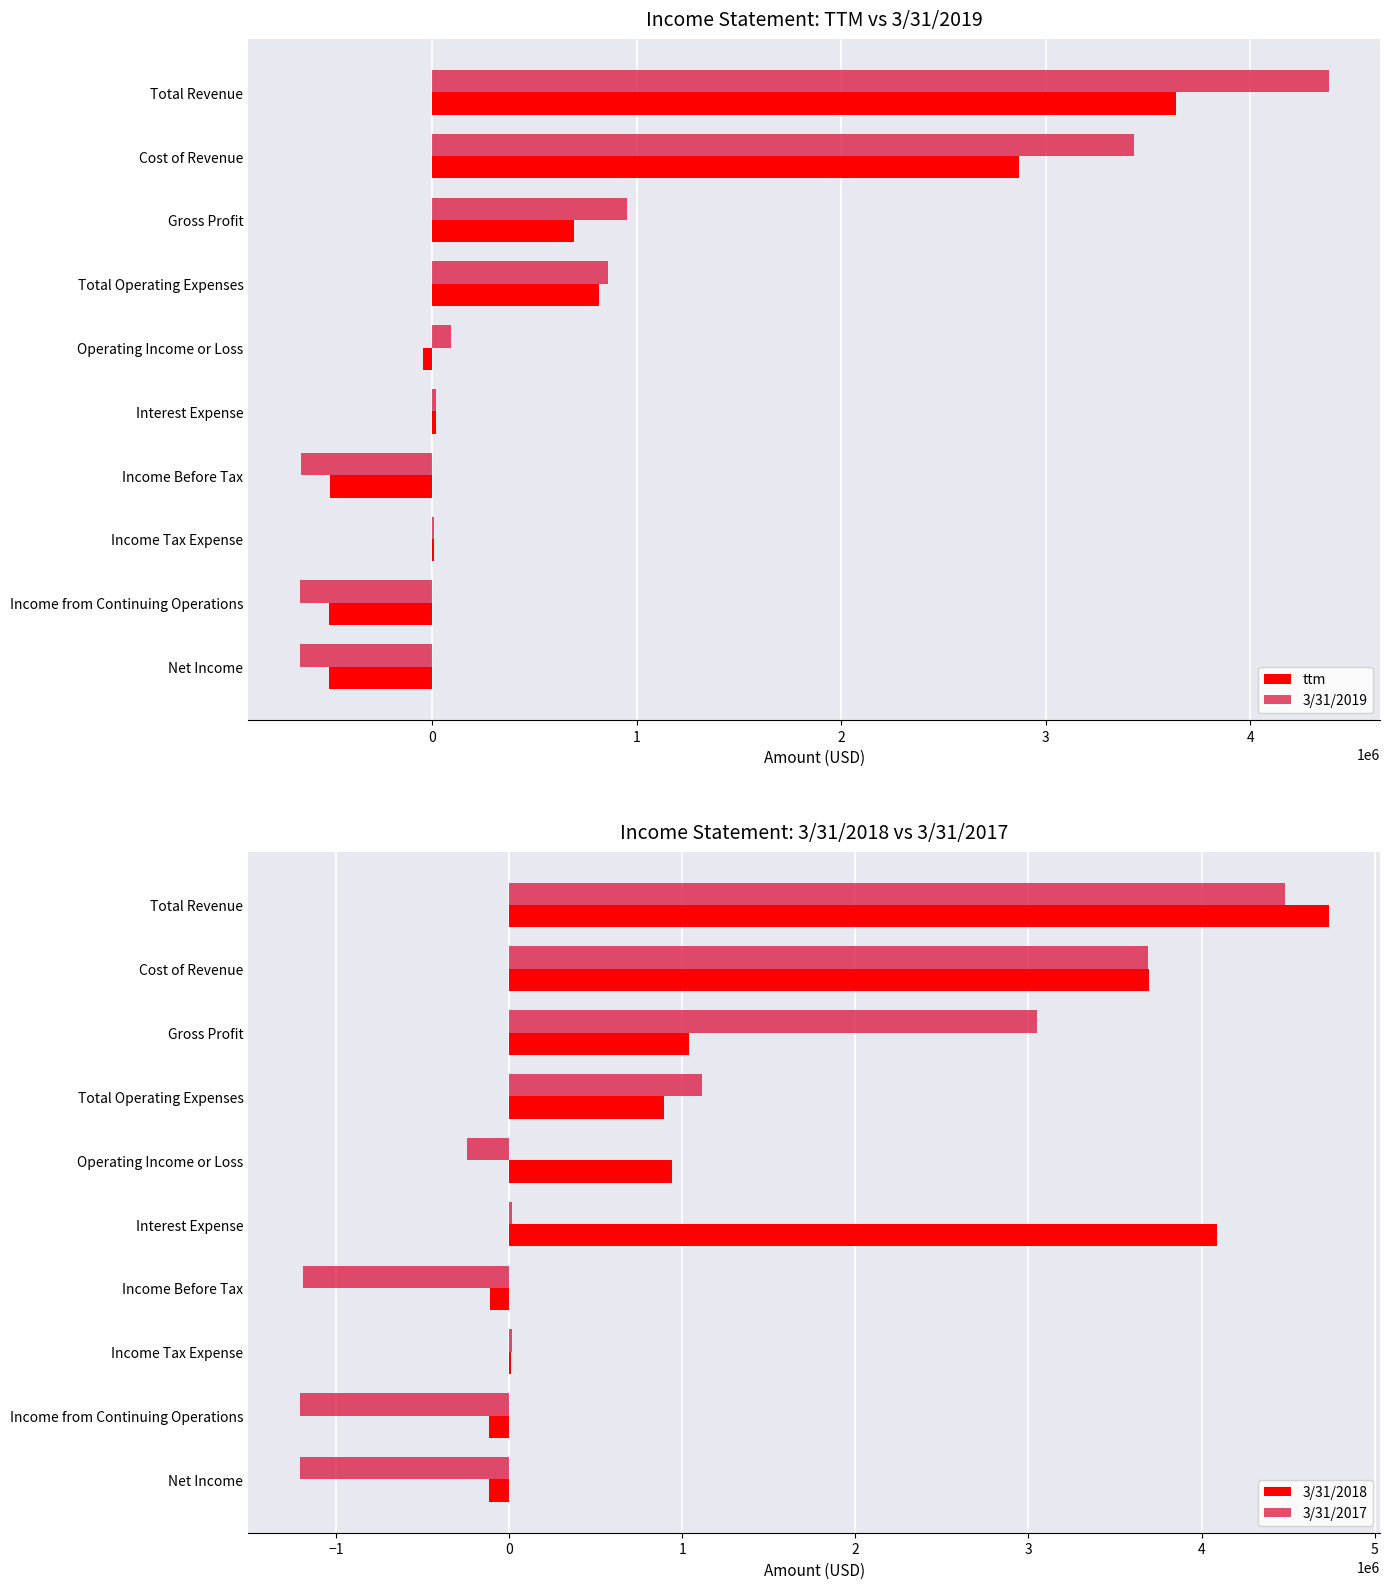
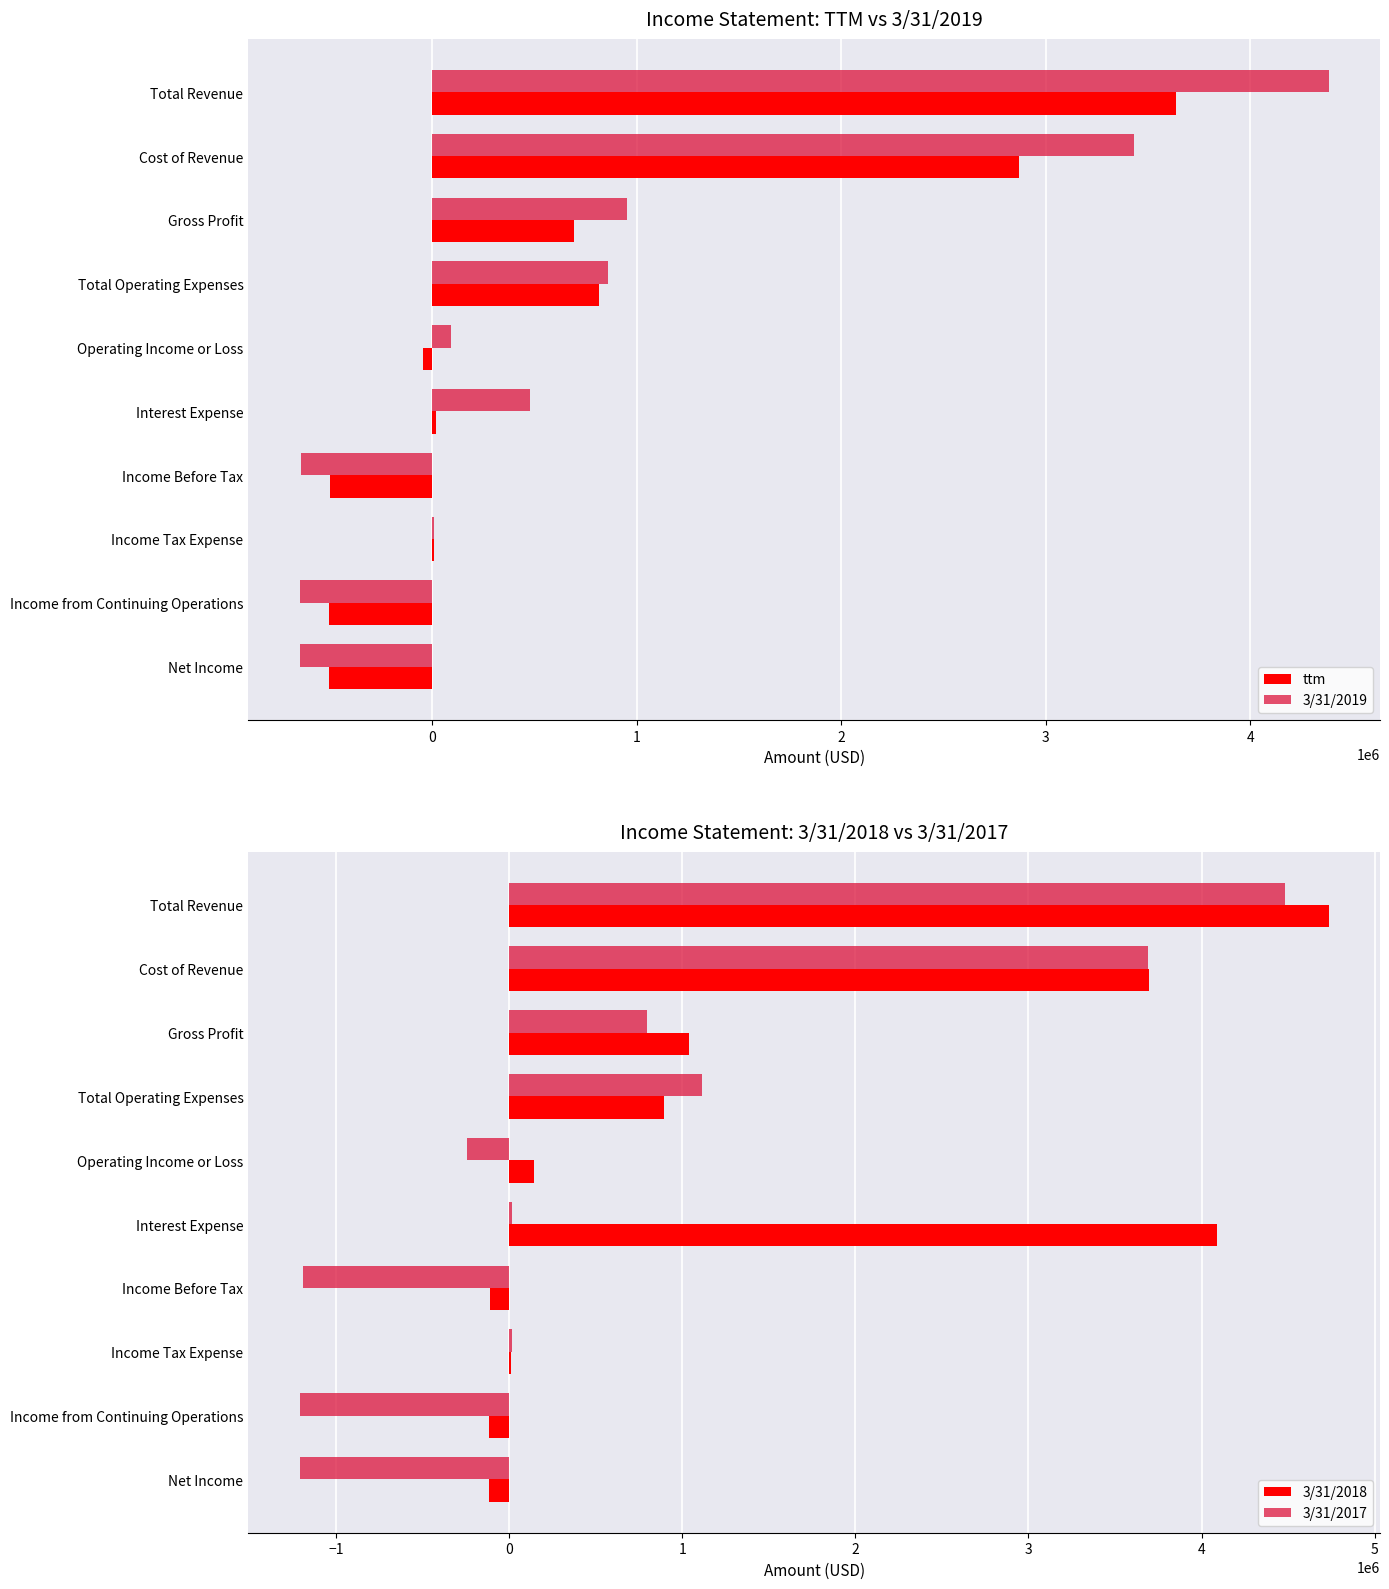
Income Statement: TTM vs 3/31/2019, 3/31/2019, Interest Expense: 20000 -> 480000
Income Statement: 3/31/2018 vs 3/31/2017, 3/31/2017, Gross Profit: 3050000 -> 790000
Income Statement: 3/31/2018 vs 3/31/2017, 3/31/2018, Operating Income or Loss: 940000 -> 140000
